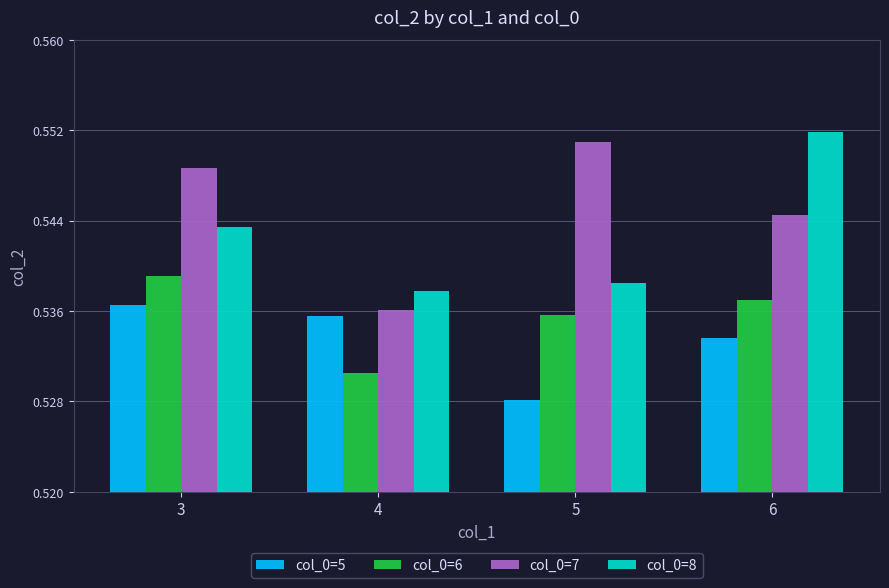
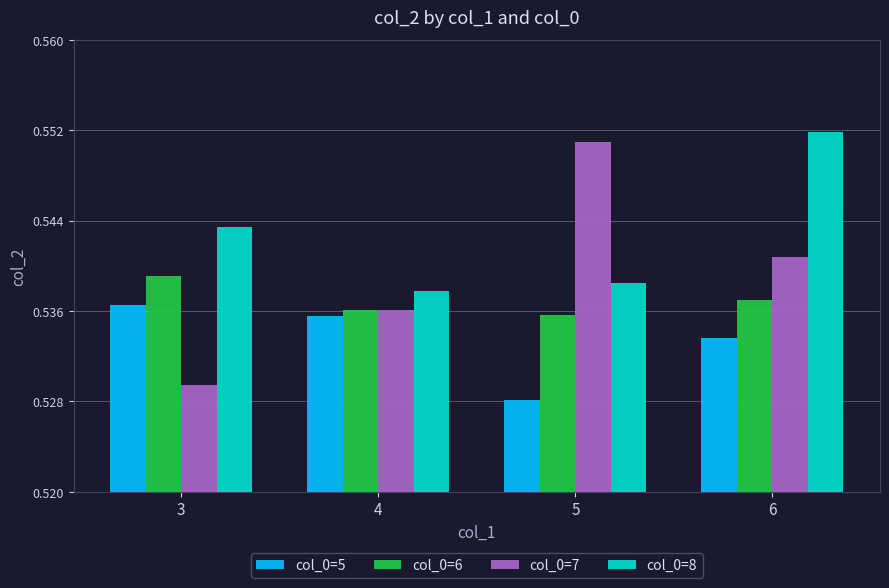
col_0=7, 3: 0.5486 -> 0.5295
col_0=6, 4: 0.5305 -> 0.5361
col_0=7, 6: 0.5445 -> 0.5408
